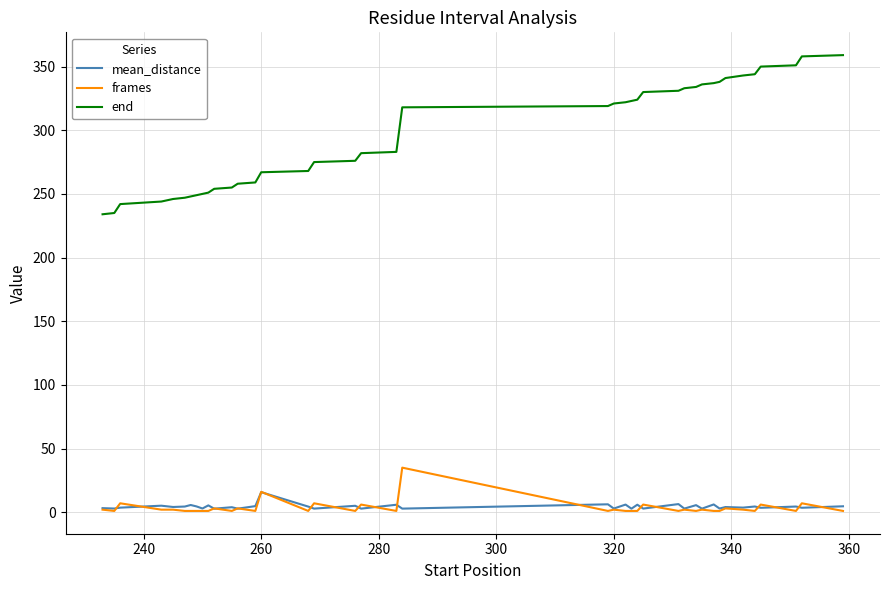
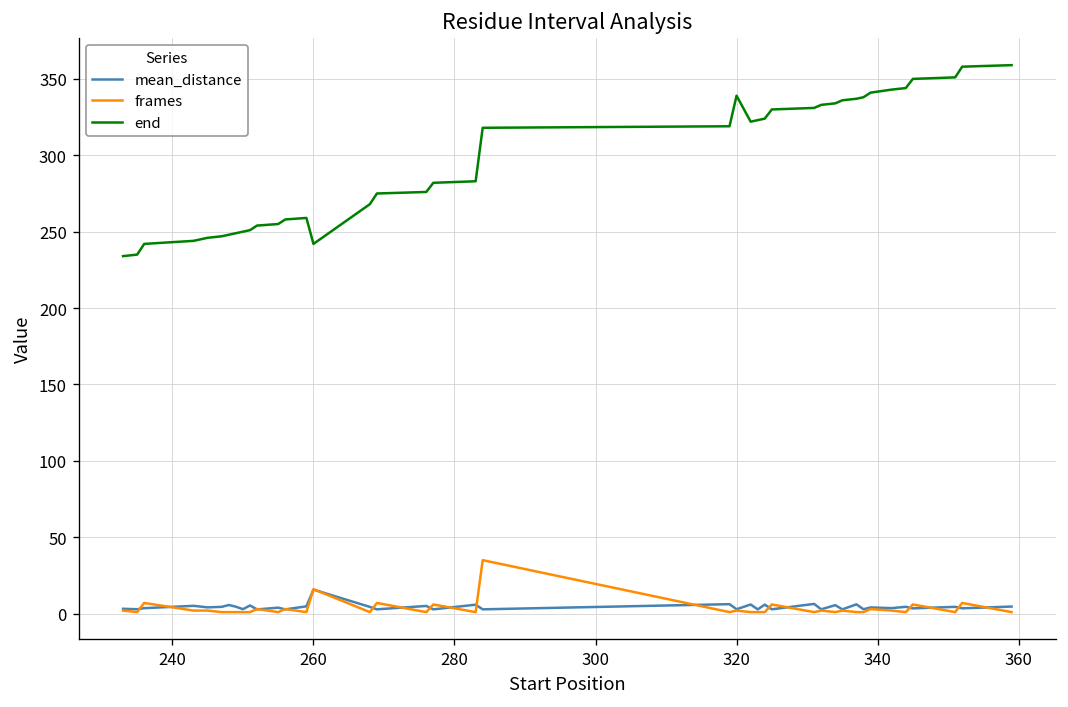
end, 260: 267 -> 242
end, 320: 321 -> 339
